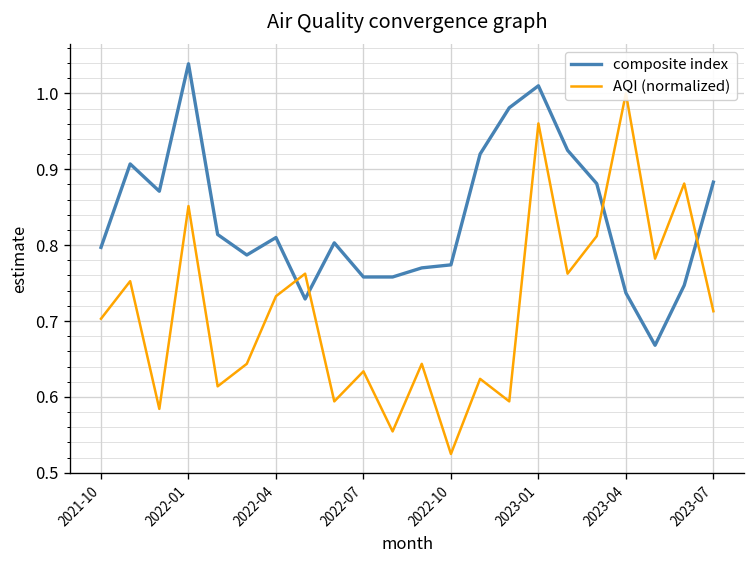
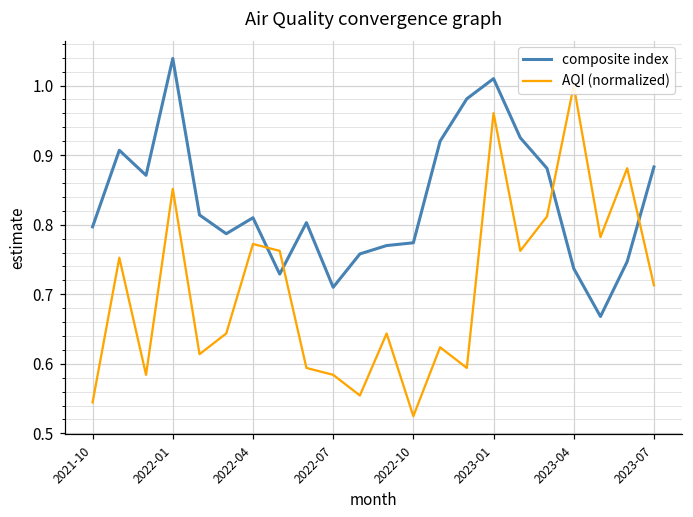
AQI (normalized), 2021-10: 0.70 -> 0.54
AQI (normalized), 2022-04: 0.73 -> 0.77
composite index, 2022-07: 0.76 -> 0.71
AQI (normalized), 2022-07: 0.63 -> 0.58
